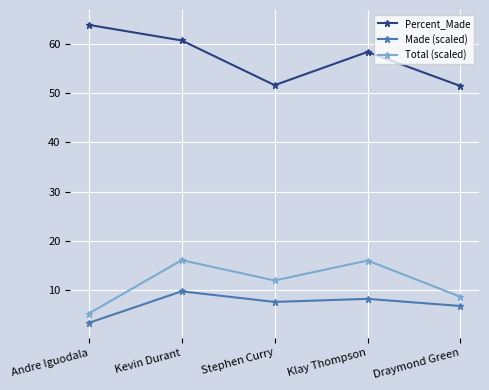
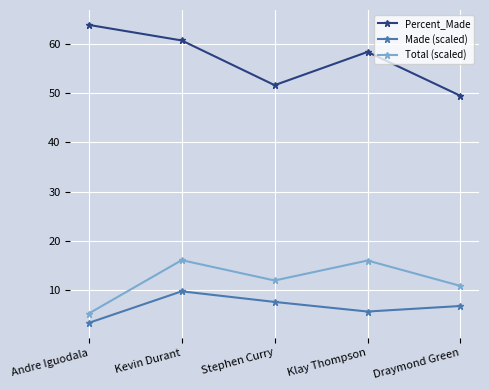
Made (scaled), Klay Thompson: 8 -> 6
Percent_Made, Draymond Green: 51 -> 49
Total (scaled), Draymond Green: 9 -> 11
